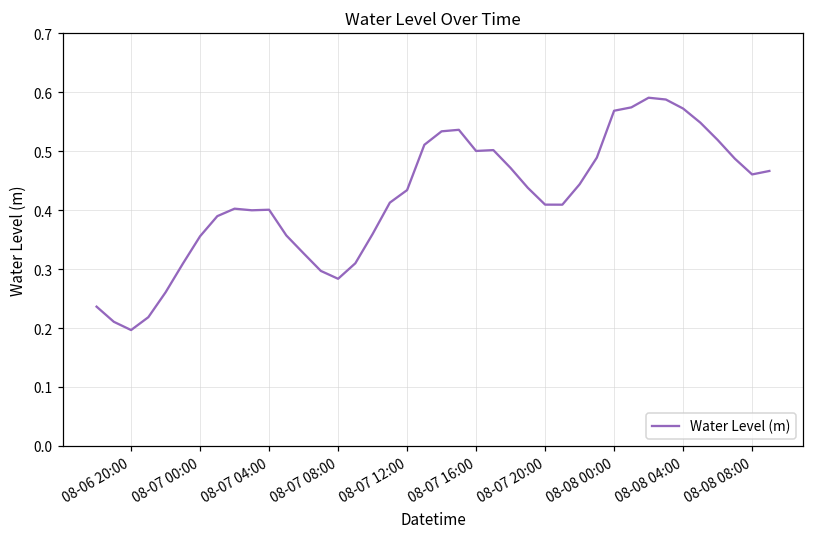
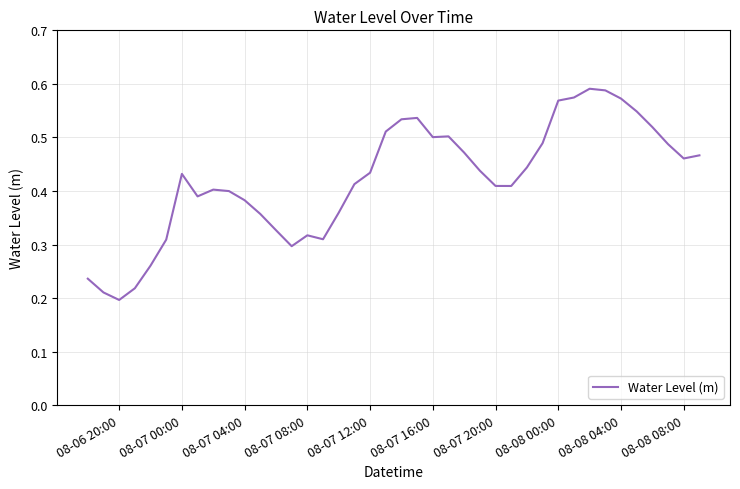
08-07 00:00: 0.36 -> 0.43
08-07 04:00: 0.40 -> 0.38
08-07 08:00: 0.28 -> 0.32
